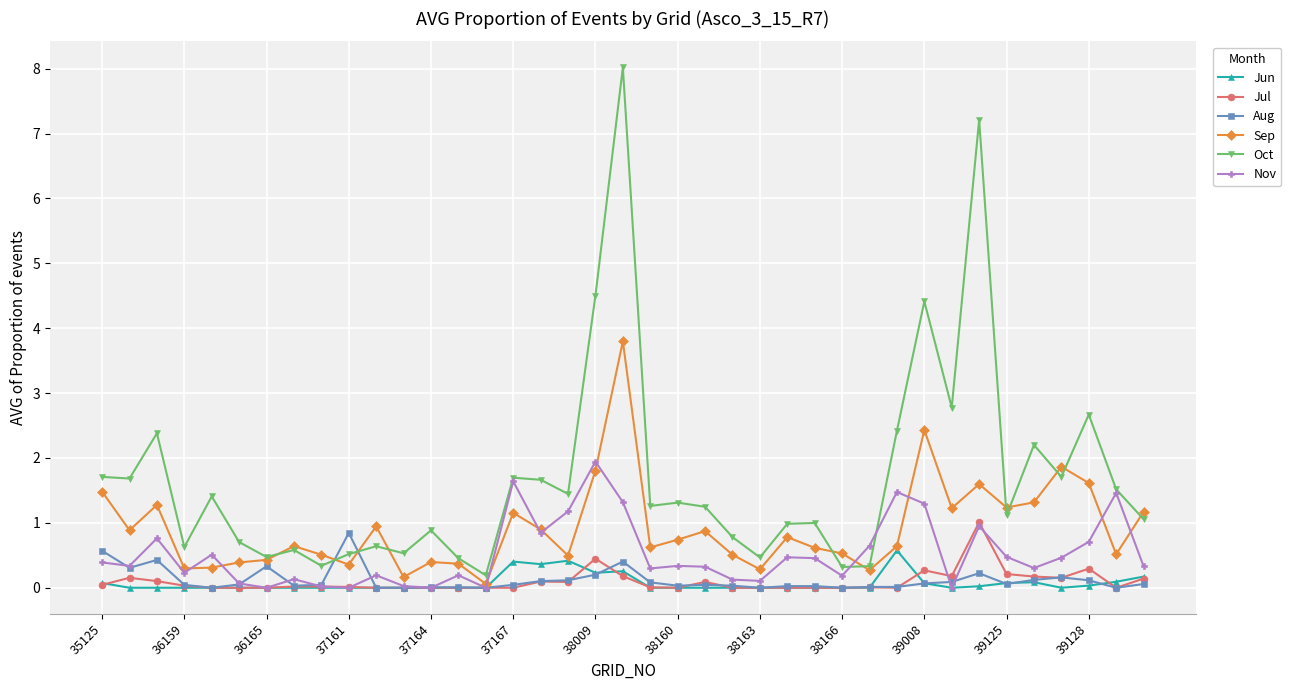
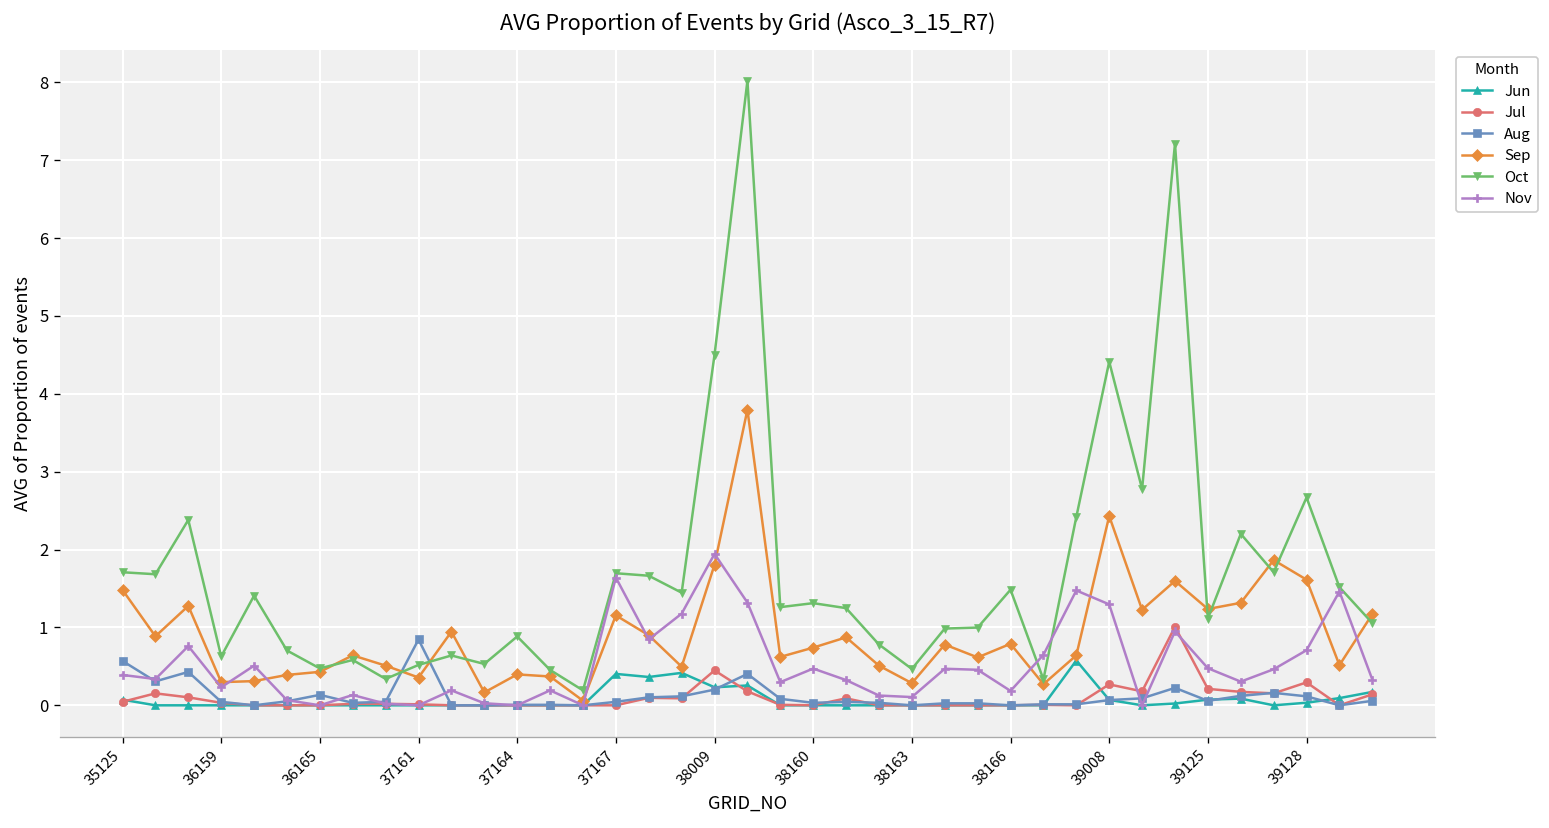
Aug, 36165: 0.3 -> 0.1
Nov, 38160: 0.3 -> 0.5
Sep, 38166: 0.5 -> 0.8
Oct, 38166: 0.3 -> 1.5
